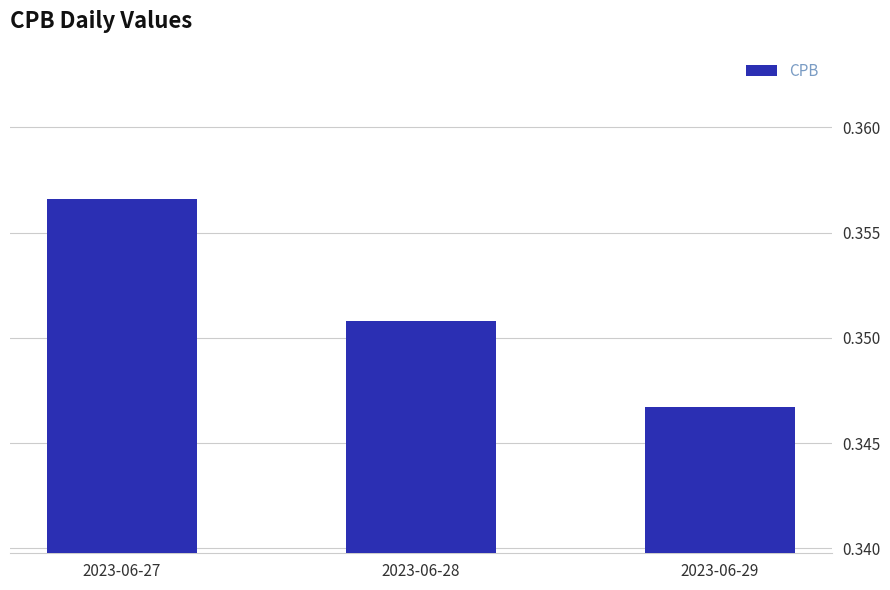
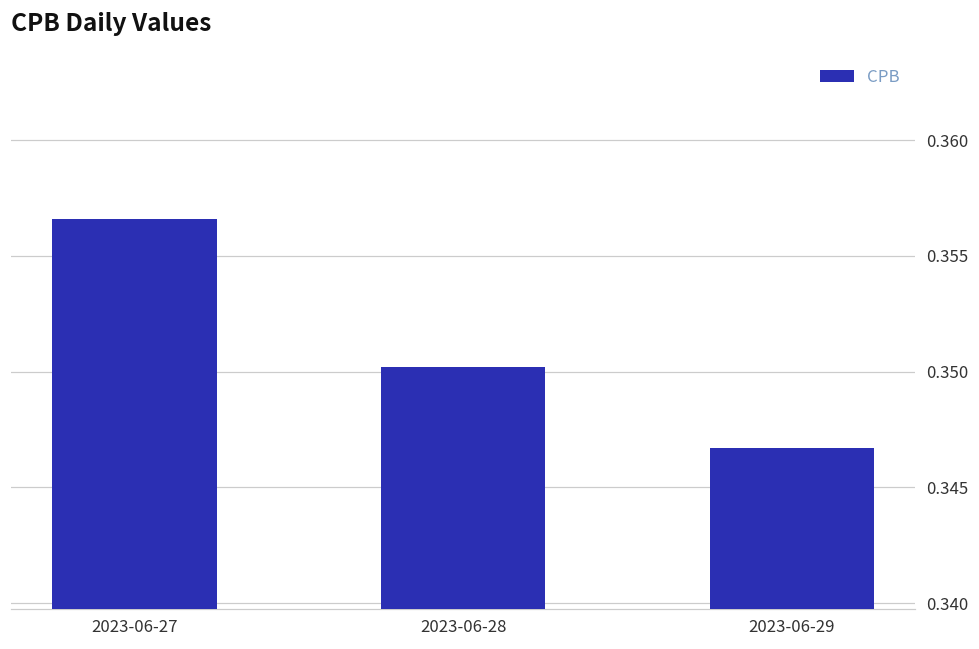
2023-06-28: 0.3508 -> 0.3502
